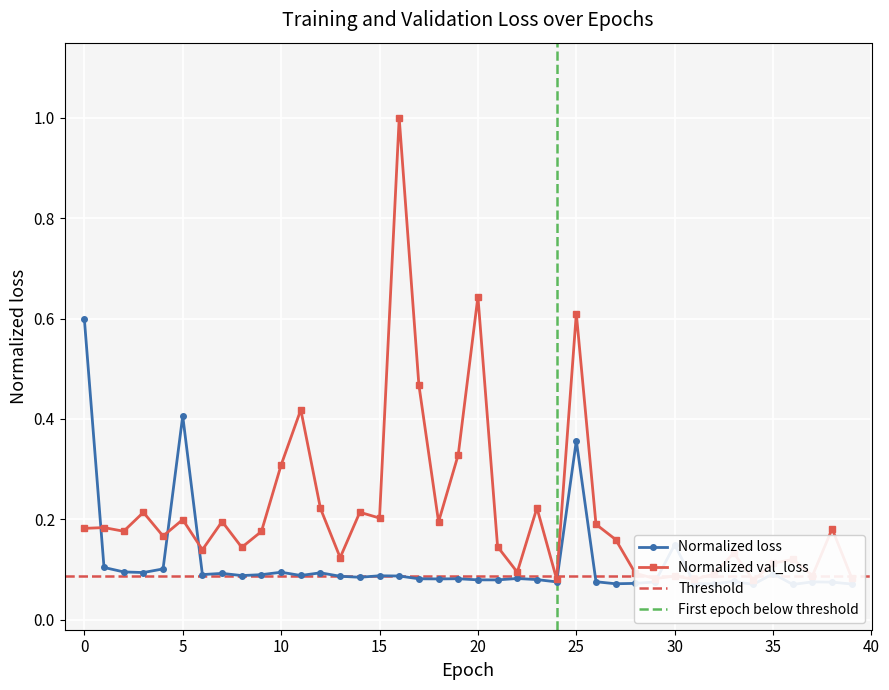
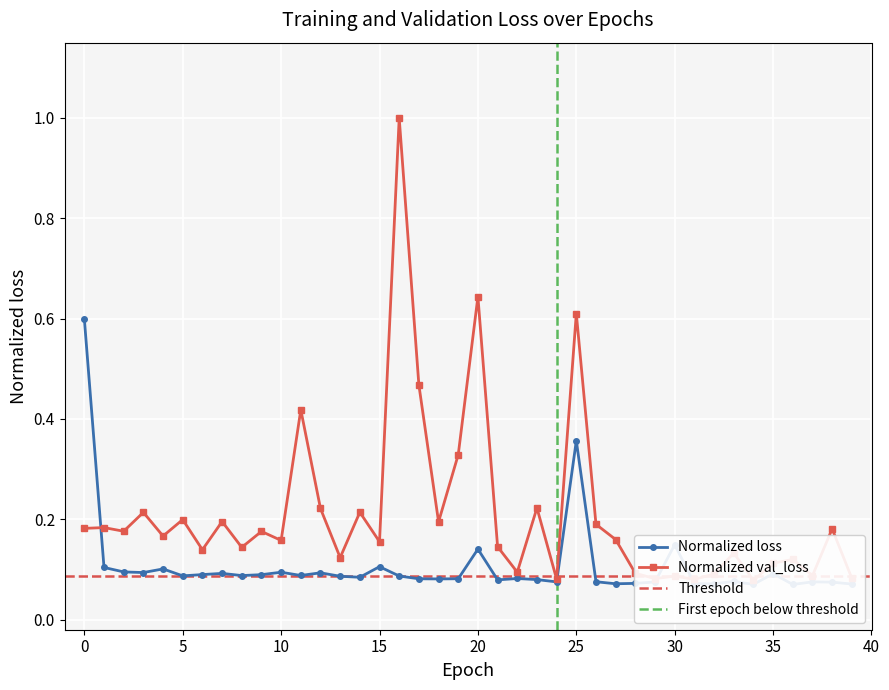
Normalized loss, 5: 0.41 -> 0.09
Normalized val_loss, 10: 0.31 -> 0.16
Normalized loss, 15: 0.09 -> 0.11
Normalized val_loss, 15: 0.20 -> 0.16
Normalized loss, 20: 0.08 -> 0.14
